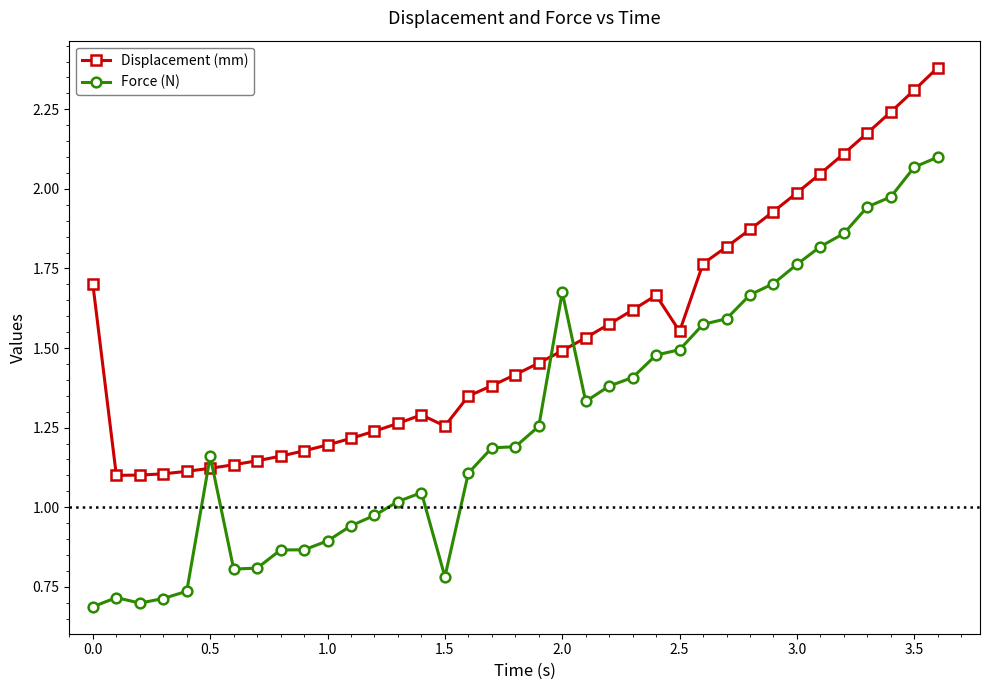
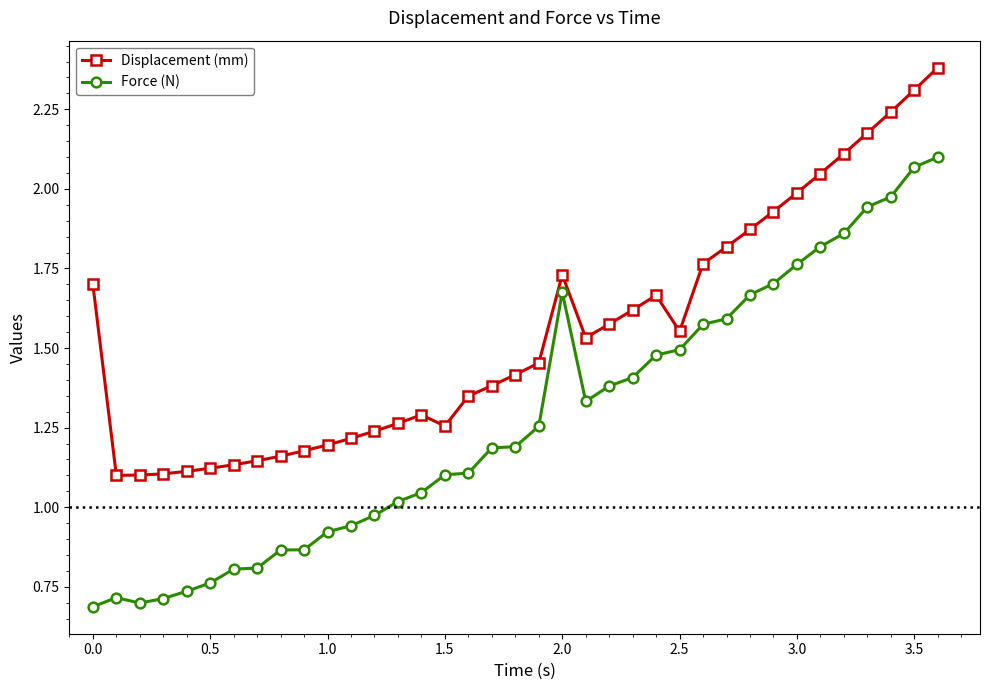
Force (N), 0.5: 1.16 -> 0.76
Force (N), 1.0: 0.89 -> 0.92
Force (N), 1.5: 0.78 -> 1.10
Displacement (mm), 2.0: 1.49 -> 1.73
